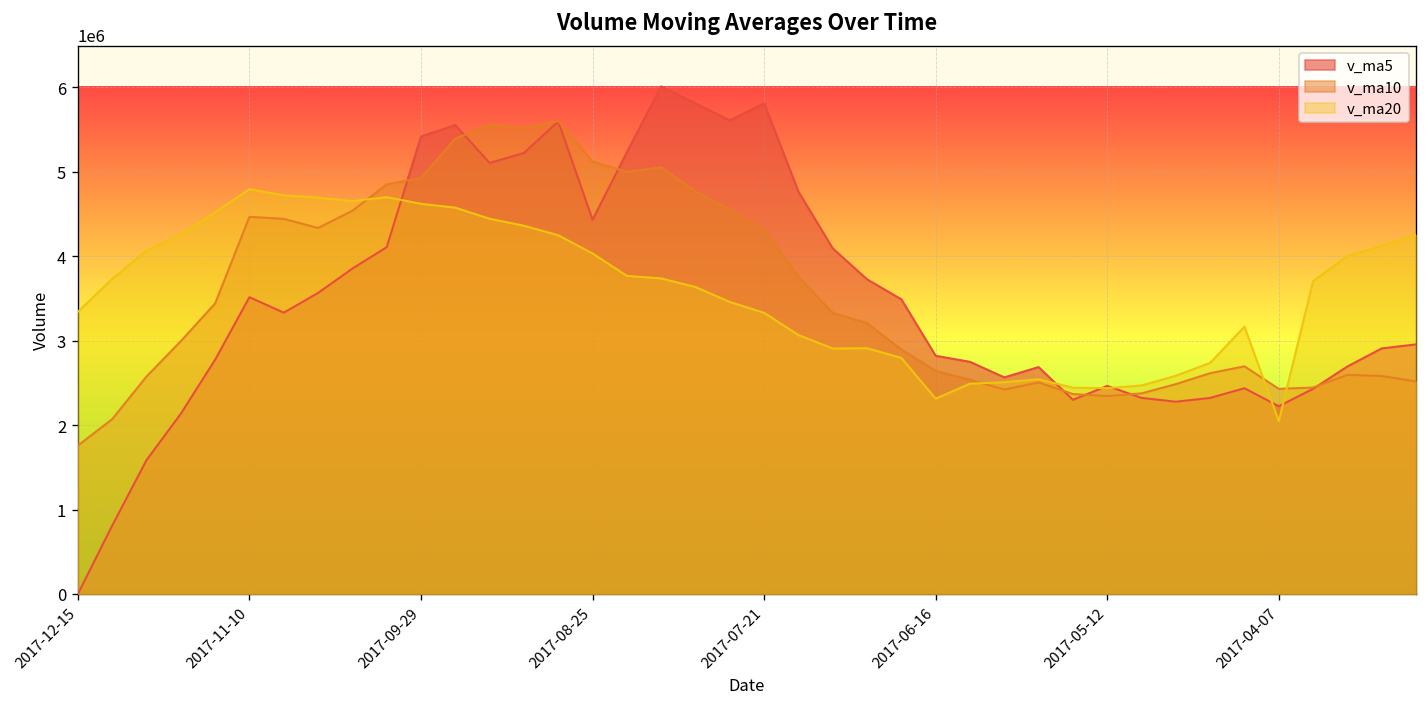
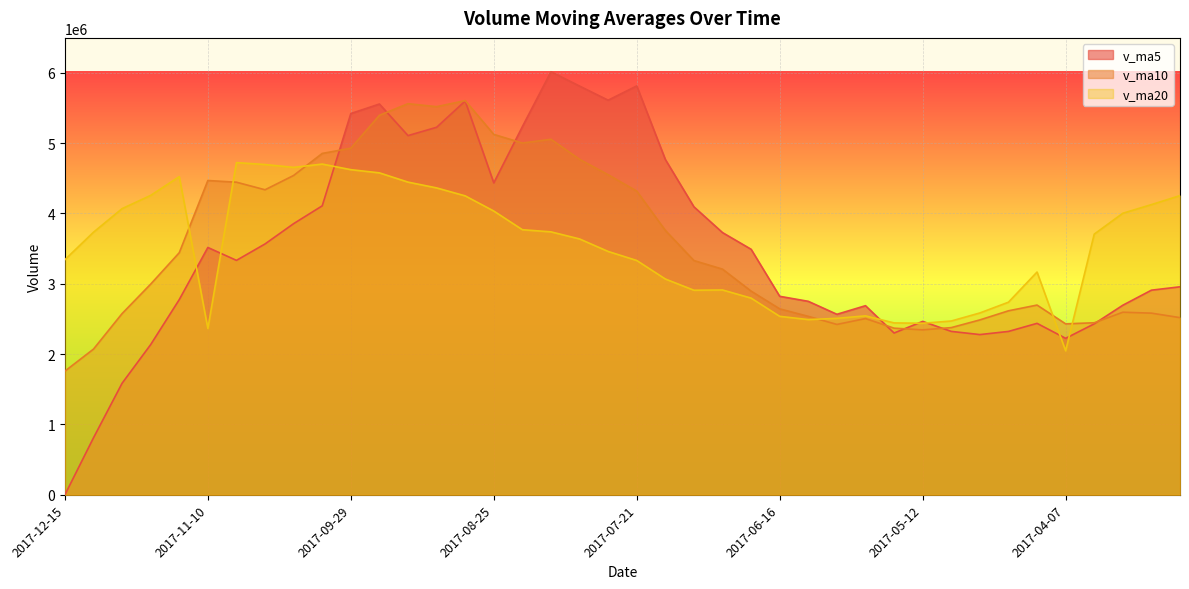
v_ma20, 2017-11-10: 4800000 -> 2400000
v_ma20, 2017-06-16: 2300000 -> 2500000
